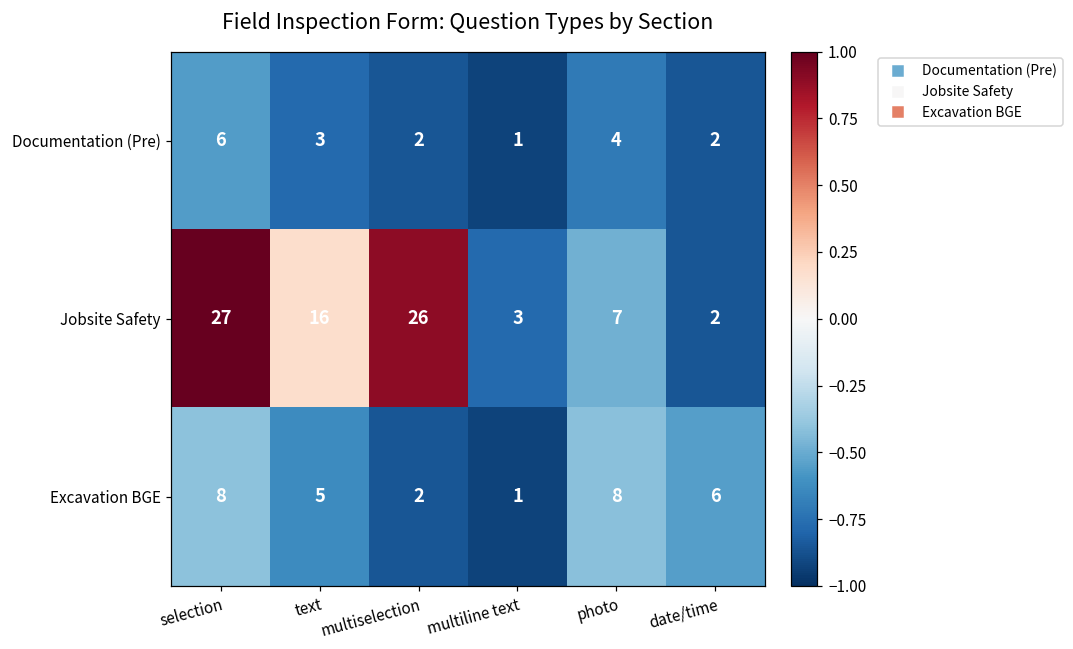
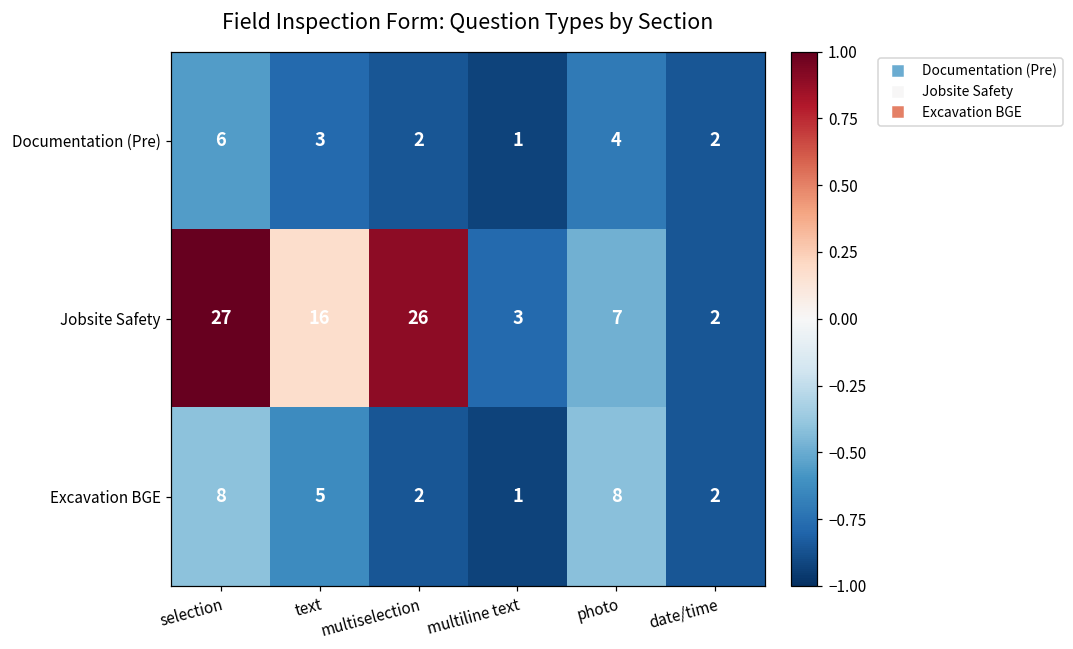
Excavation BGE, date/time: 6 -> 2
